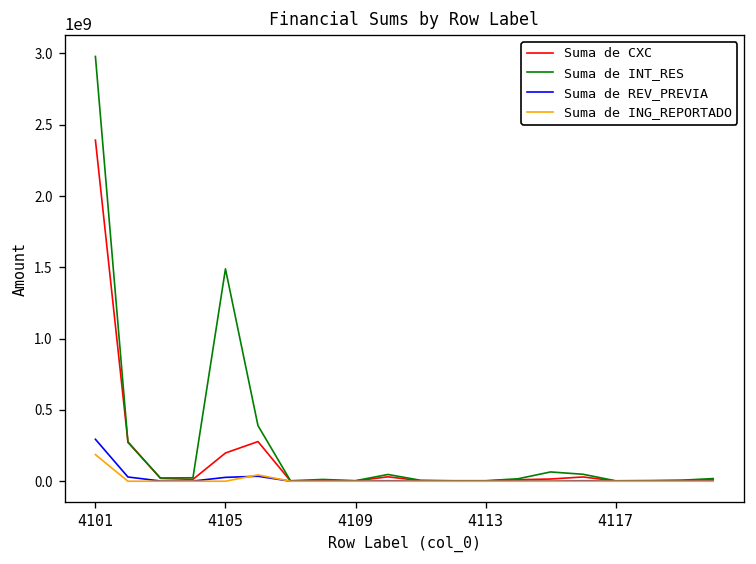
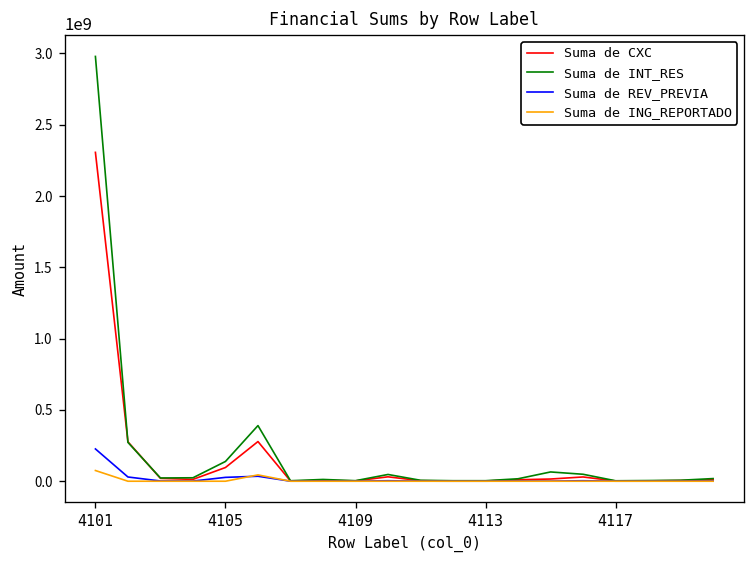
Suma de CXC, 4101: 2390000000 -> 2310000000
Suma de REV_PREVIA, 4101: 290000000 -> 230000000
Suma de ING_REPORTADO, 4101: 190000000 -> 80000000
Suma de CXC, 4105: 200000000 -> 100000000
Suma de INT_RES, 4105: 1490000000 -> 140000000
